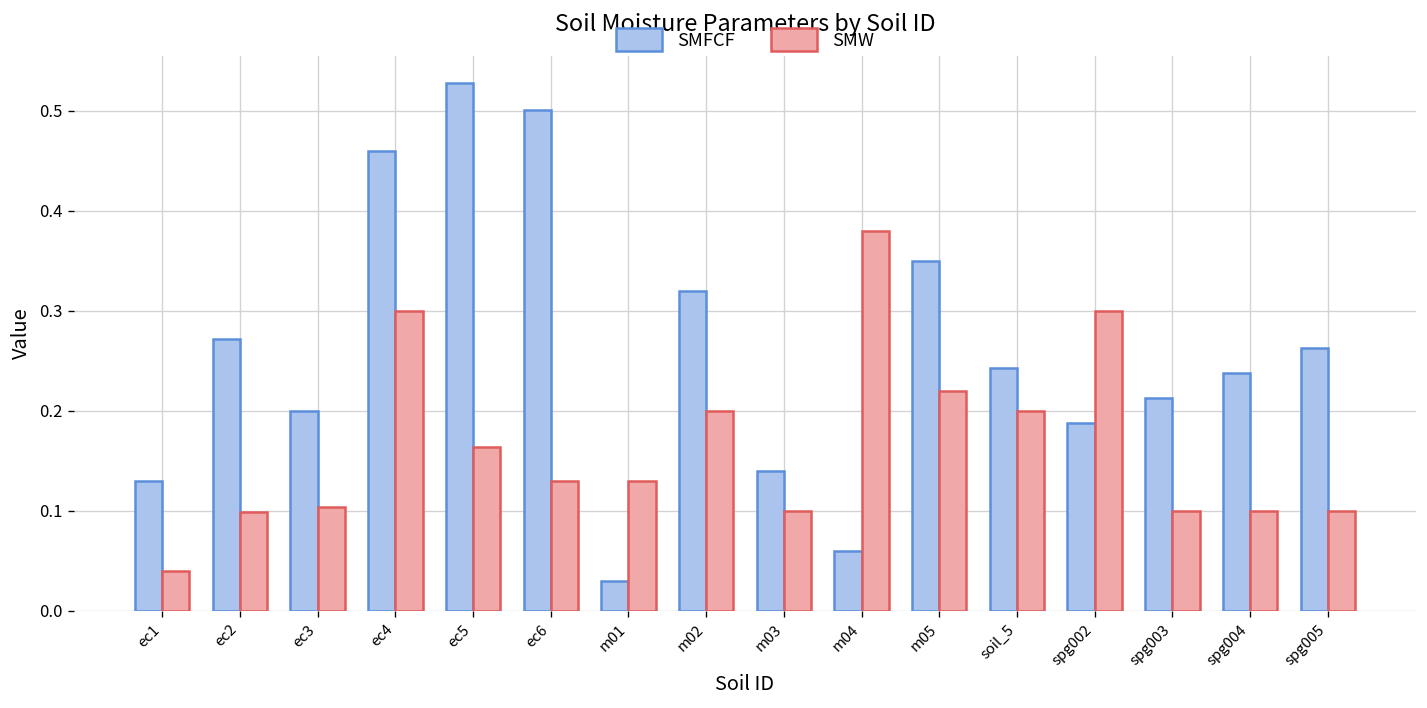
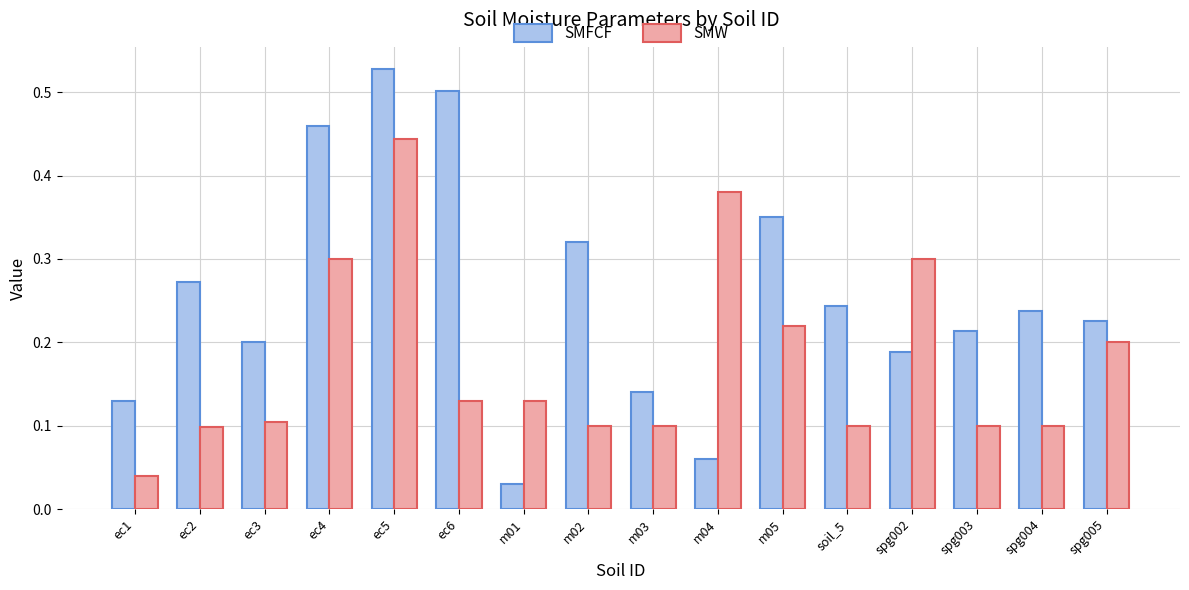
SMW, ec5: 0.16 -> 0.44
SMW, m02: 0.2 -> 0.1
SMW, soil_5: 0.2 -> 0.1
SMFCF, spg005: 0.26 -> 0.23
SMW, spg005: 0.1 -> 0.2
